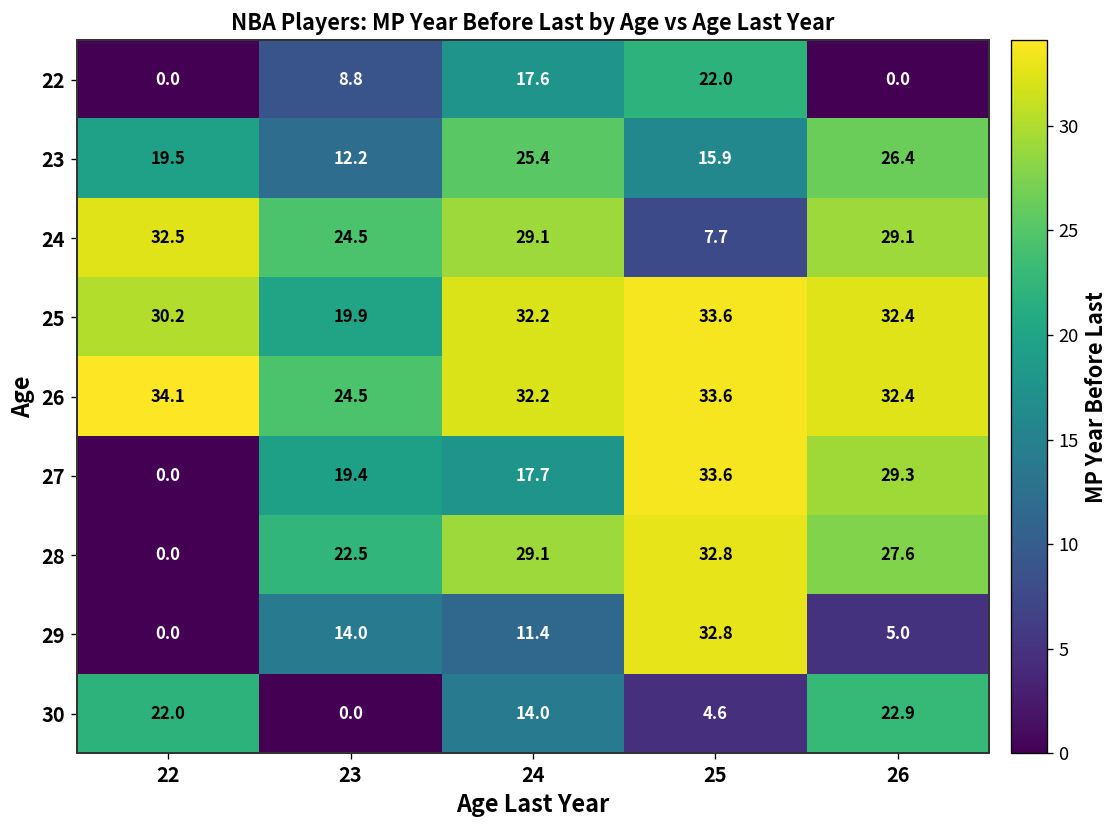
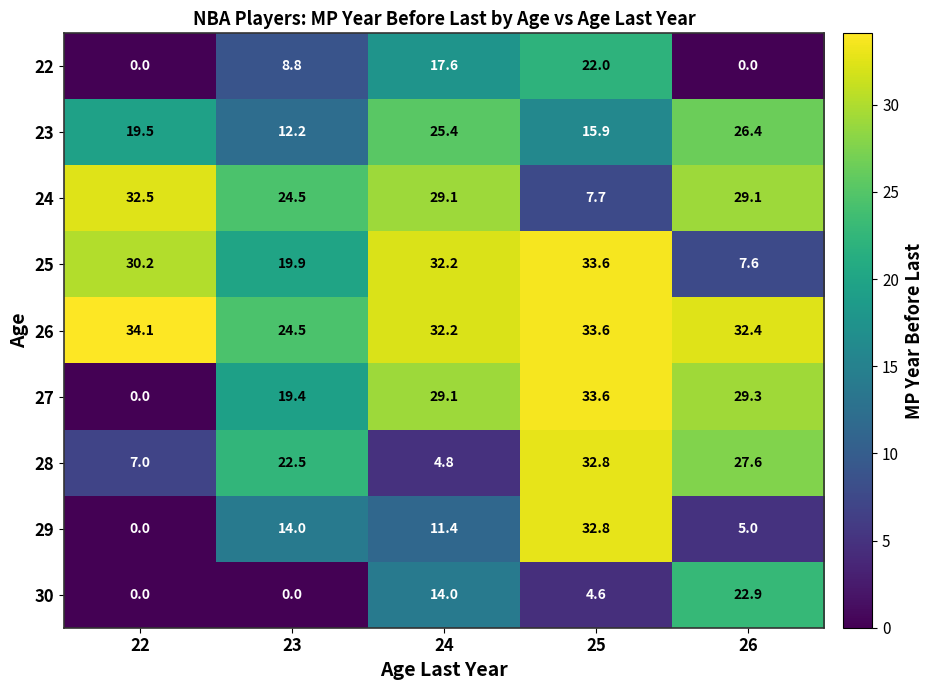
25, 26: 32.4 -> 7.6
27, 24: 17.7 -> 29.1
28, 22: 0.0 -> 7.0
28, 24: 29.1 -> 4.8
30, 22: 22.0 -> 0.0
